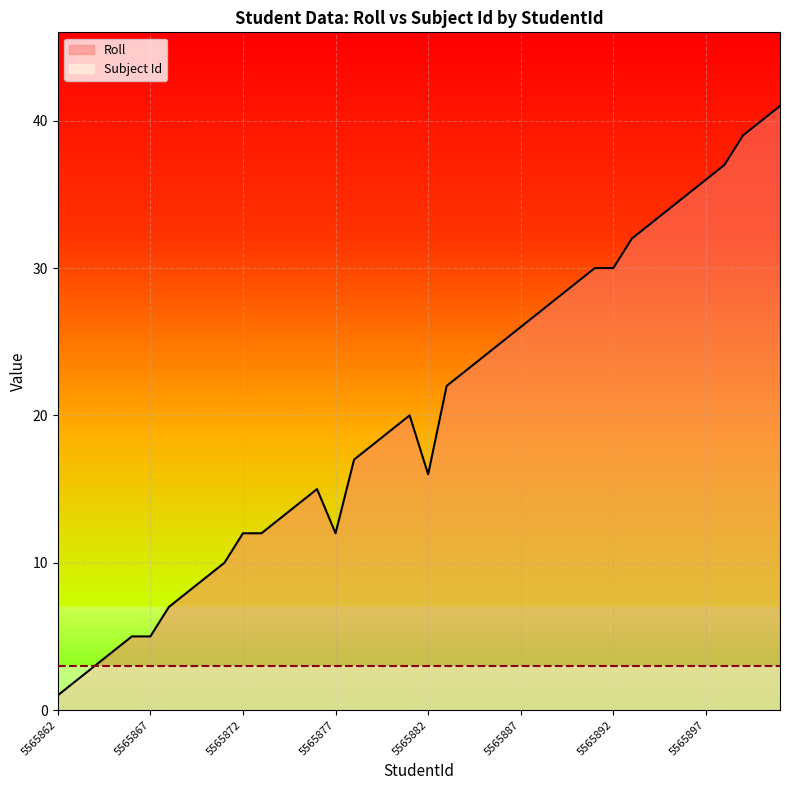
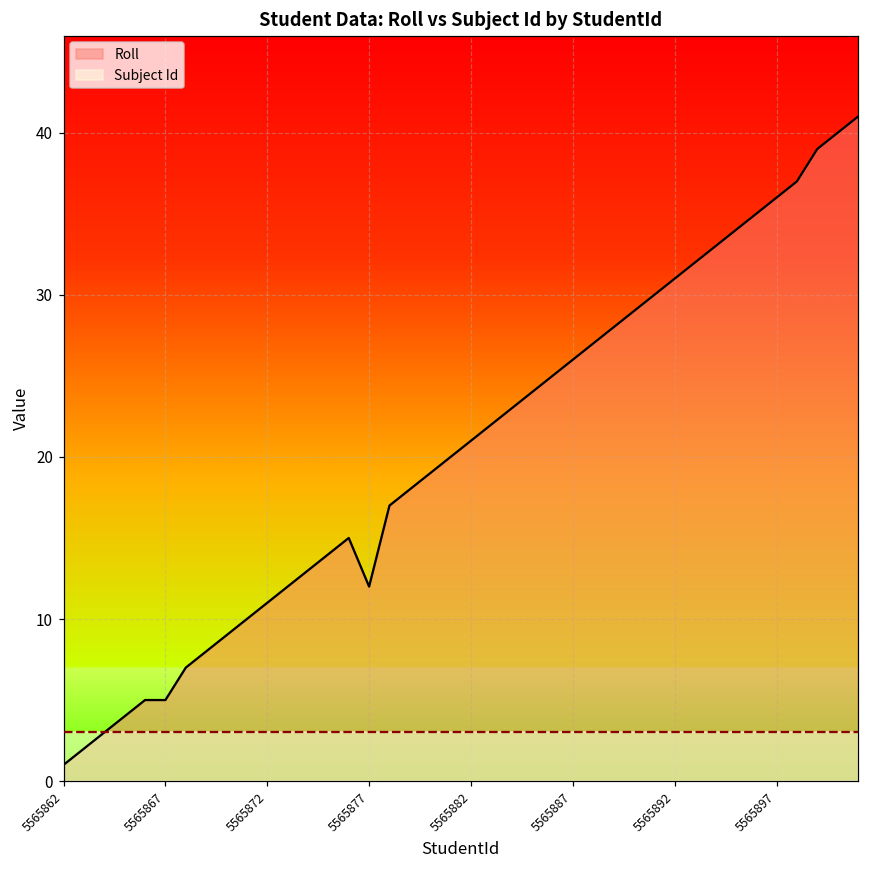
Roll, 5565872: 12 -> 11
Roll, 5565882: 16 -> 21
Roll, 5565892: 30 -> 31
